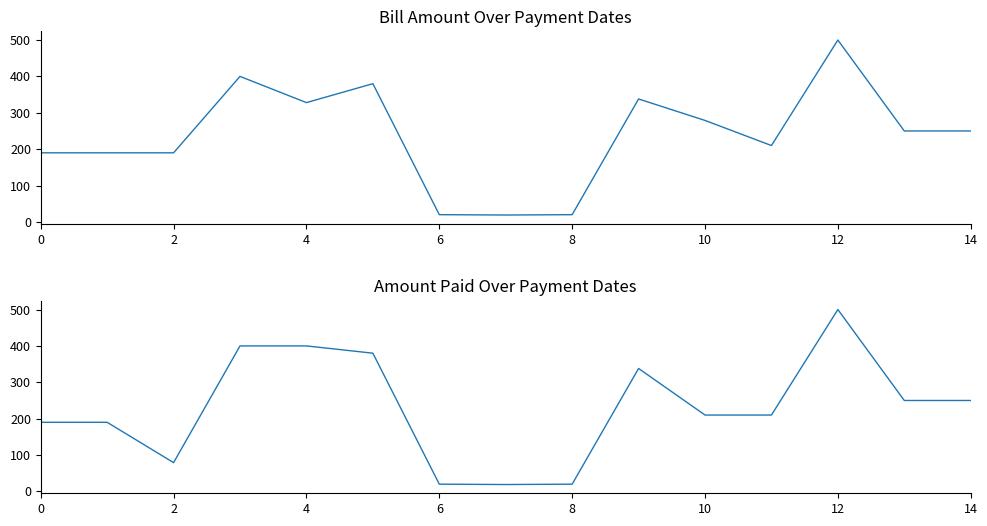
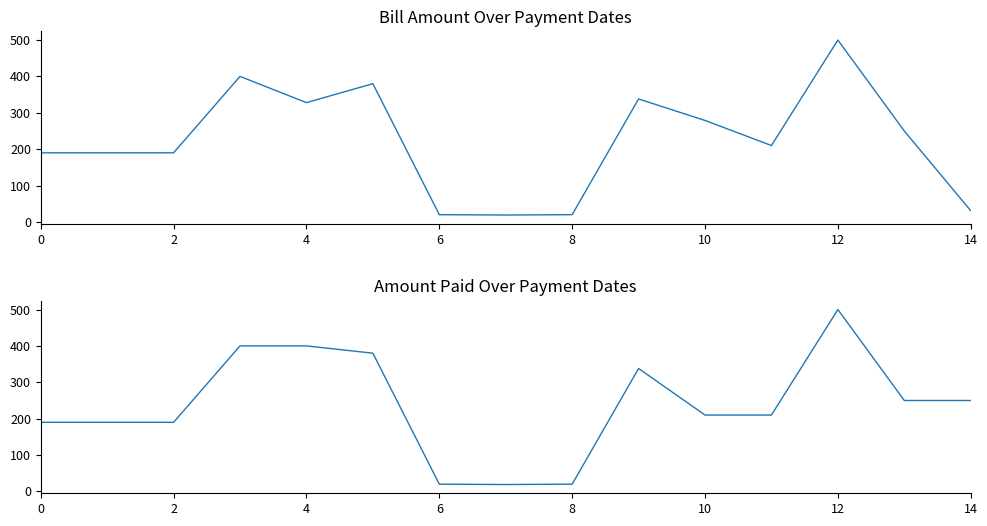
Bill Amount Over Payment Dates, 14: 250 -> 30
Amount Paid Over Payment Dates, 2: 80 -> 190
